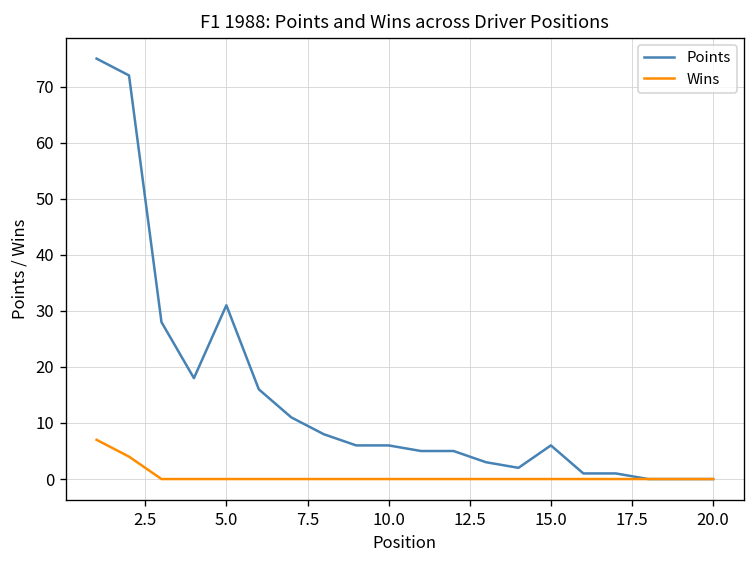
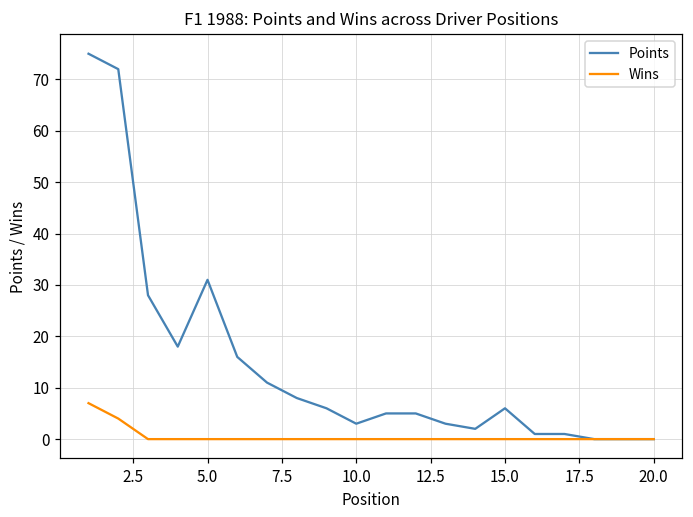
Points, 10.0: 6 -> 3
